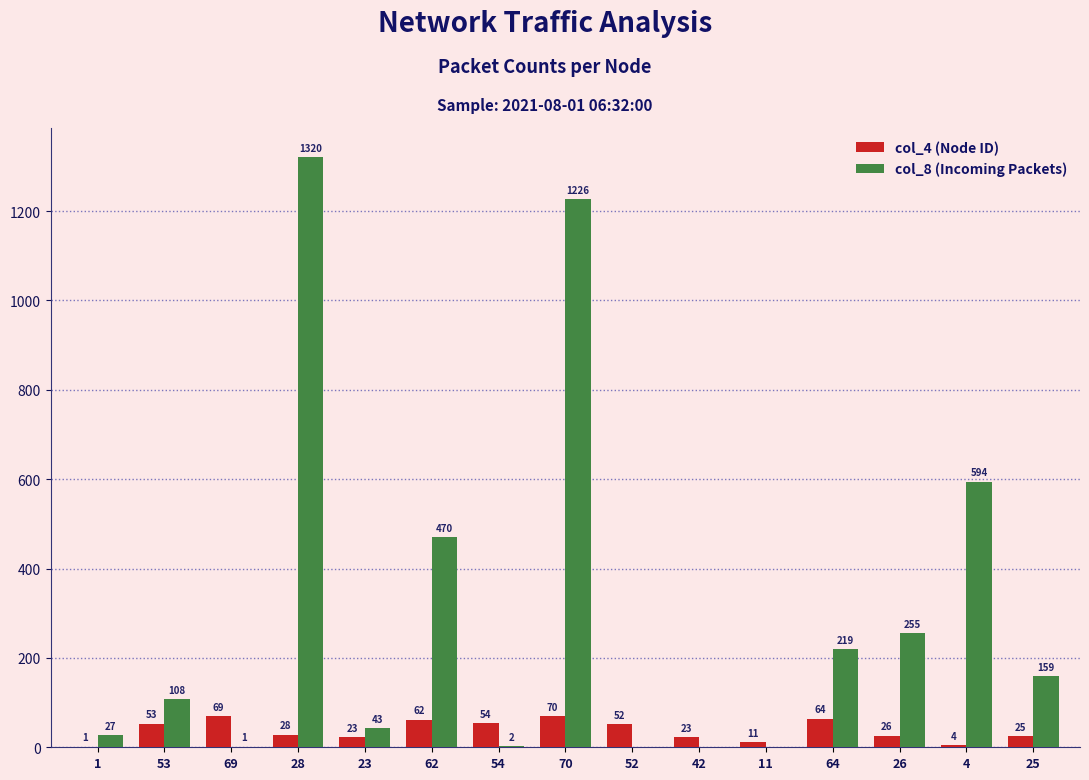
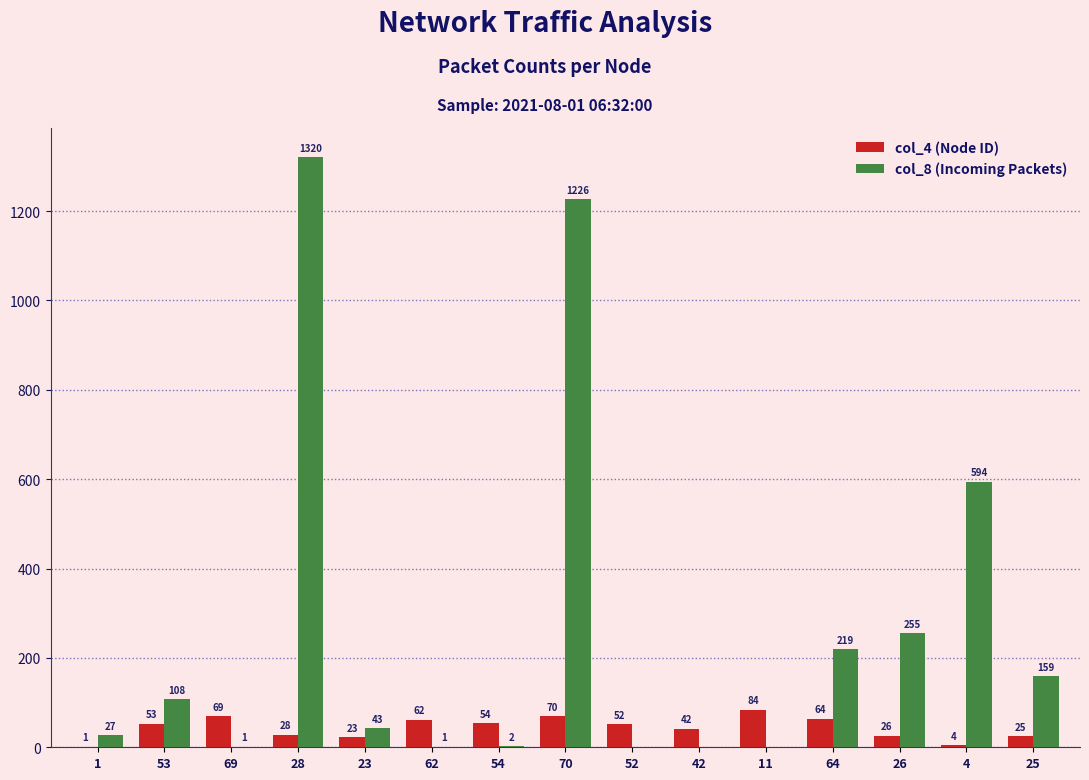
col_8 (Incoming Packets), 62: 470 -> 1
col_4 (Node ID), 42: 23 -> 42
col_4 (Node ID), 11: 11 -> 84
